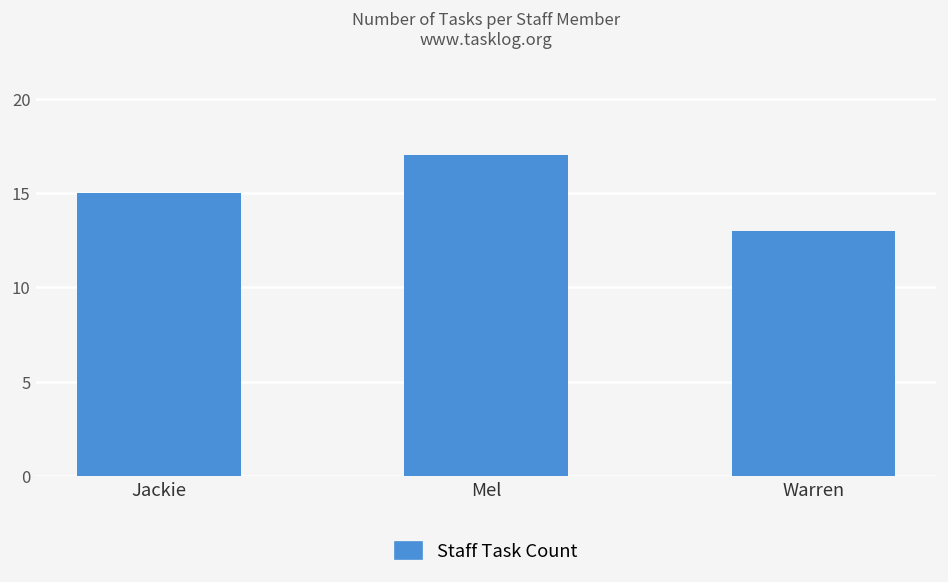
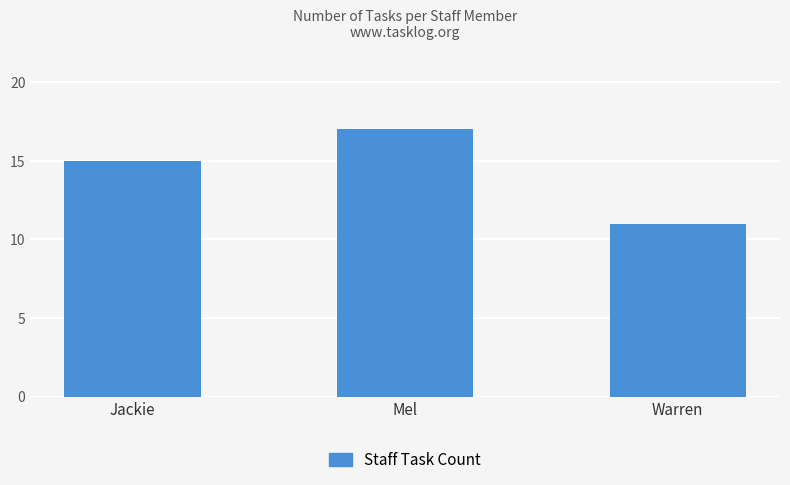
Warren: 13 -> 11
